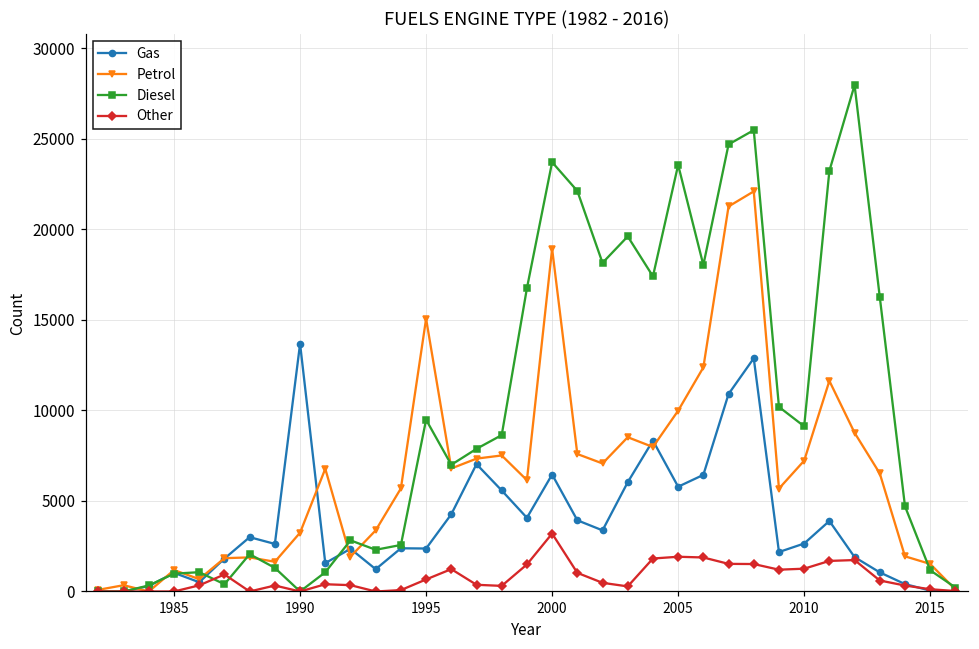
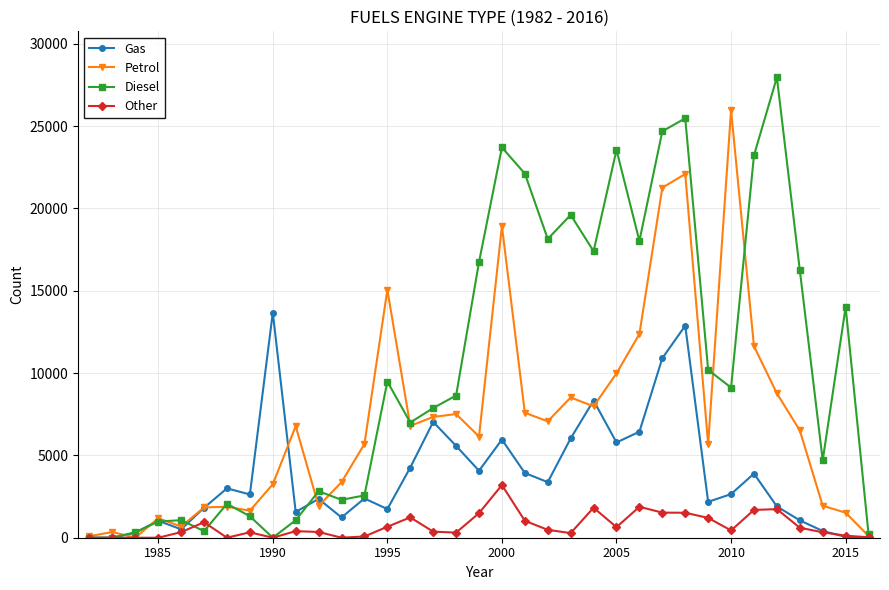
Gas, 1995: 2400 -> 1700
Gas, 2000: 6500 -> 6000
Other, 2005: 1900 -> 600
Petrol, 2010: 7200 -> 26000
Other, 2010: 1300 -> 400
Diesel, 2015: 1200 -> 14000
